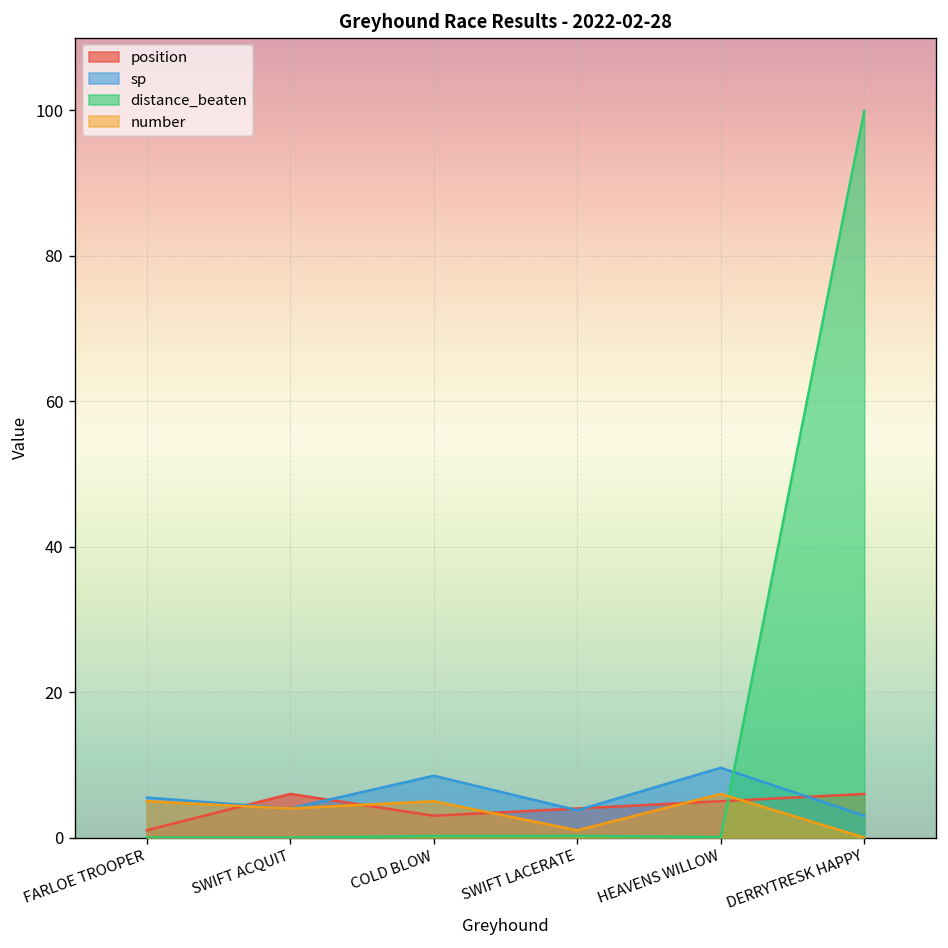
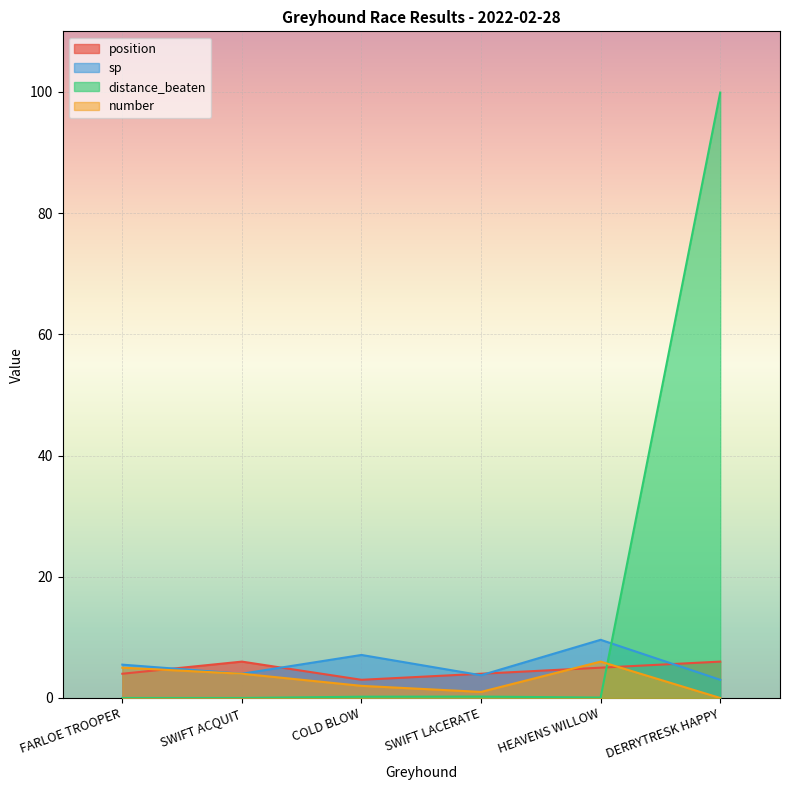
position, FARLOE TROOPER: 1 -> 4
sp, COLD BLOW: 9 -> 7
number, COLD BLOW: 5 -> 2
